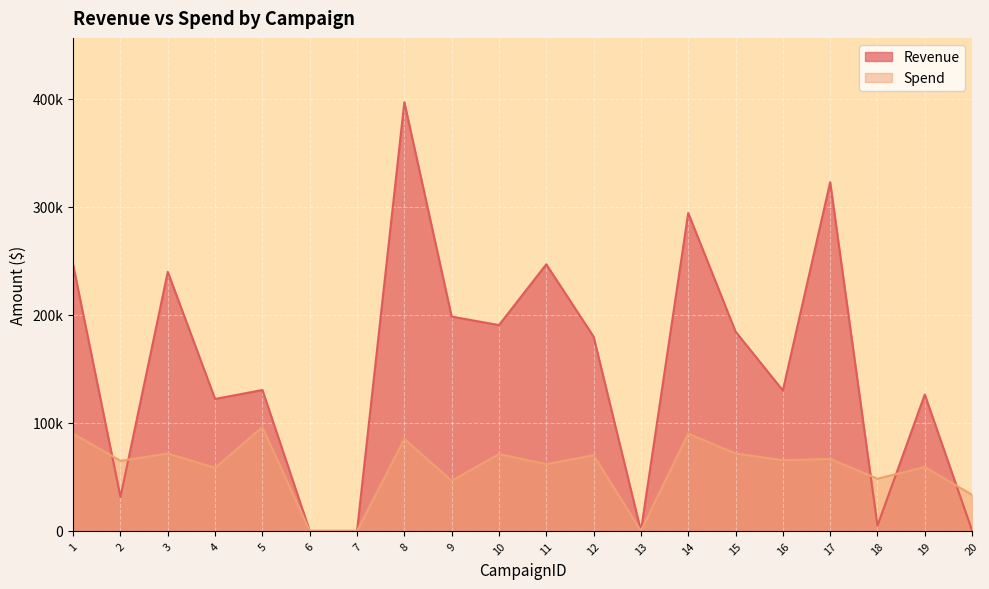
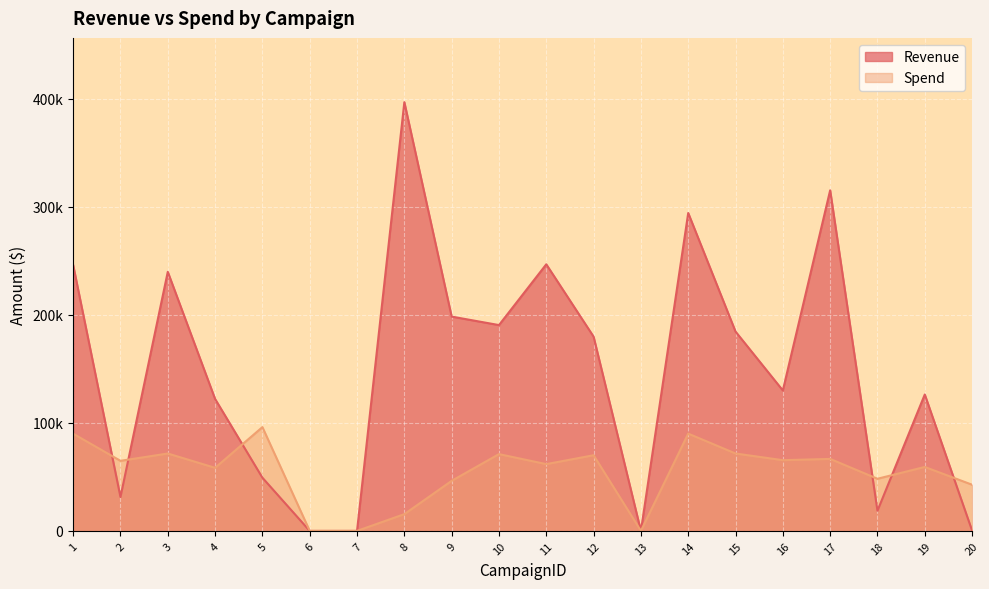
Revenue, 5: 130000 -> 49000
Spend, 8: 85000 -> 15000
Revenue, 17: 323000 -> 315000
Revenue, 18: 5000 -> 19000
Spend, 20: 33000 -> 43000
